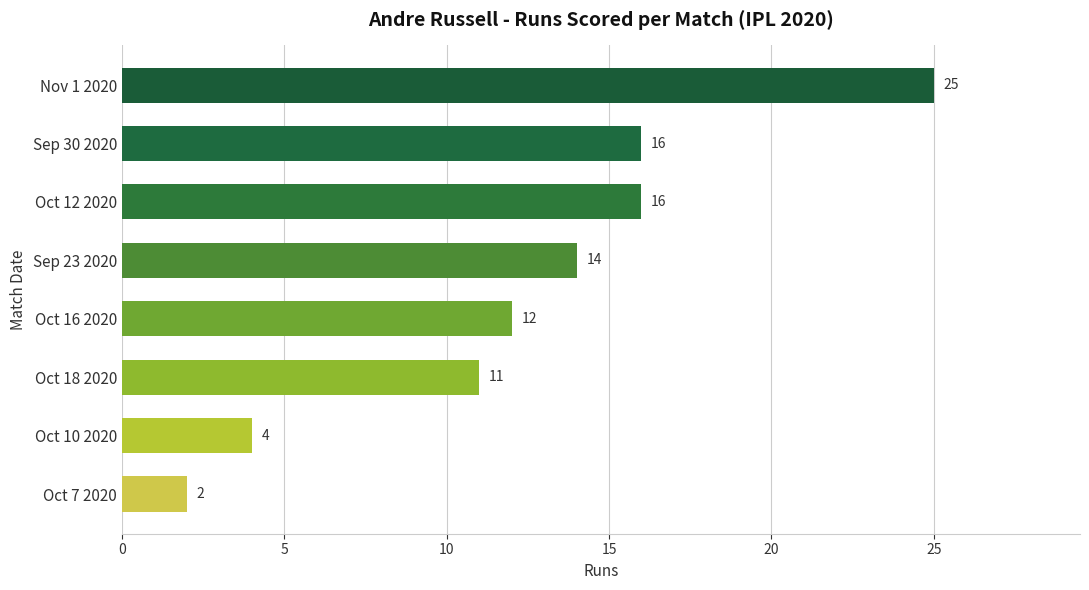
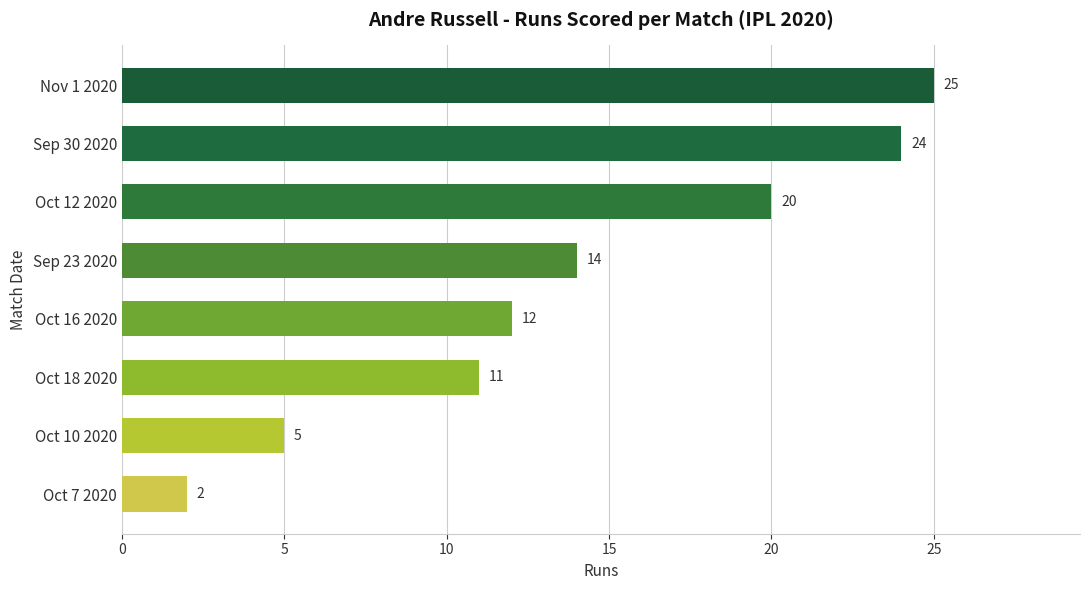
Sep 30 2020: 16 -> 24
Oct 12 2020: 16 -> 20
Oct 10 2020: 4 -> 5
